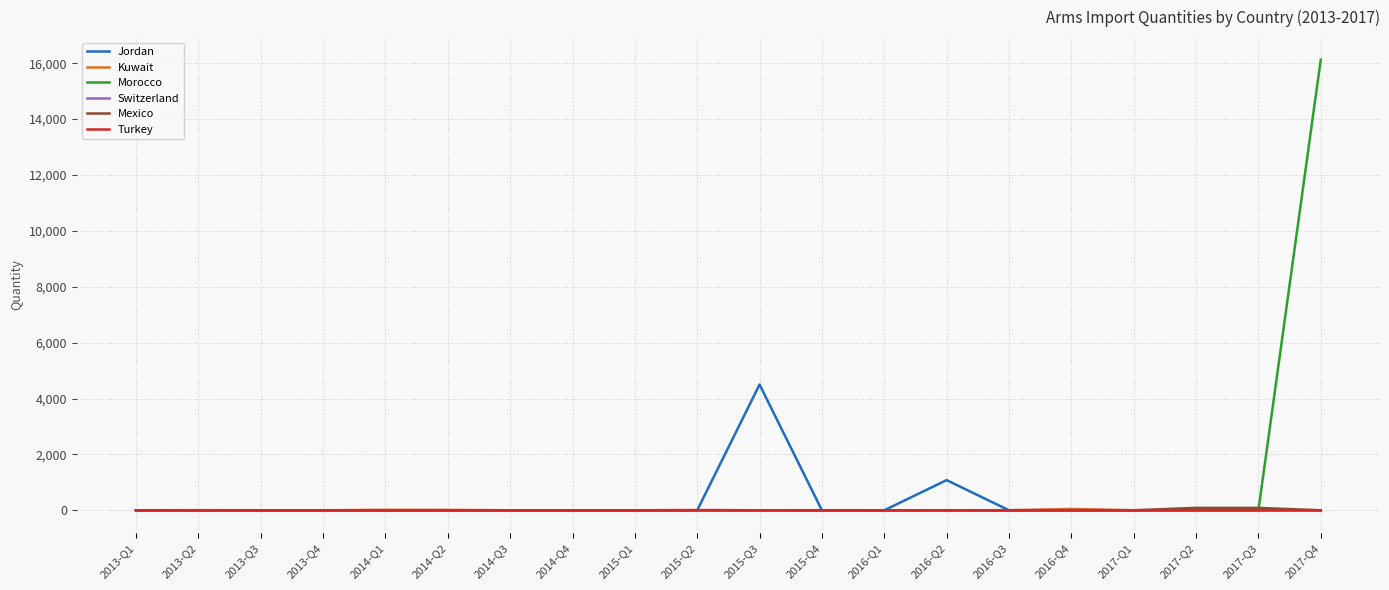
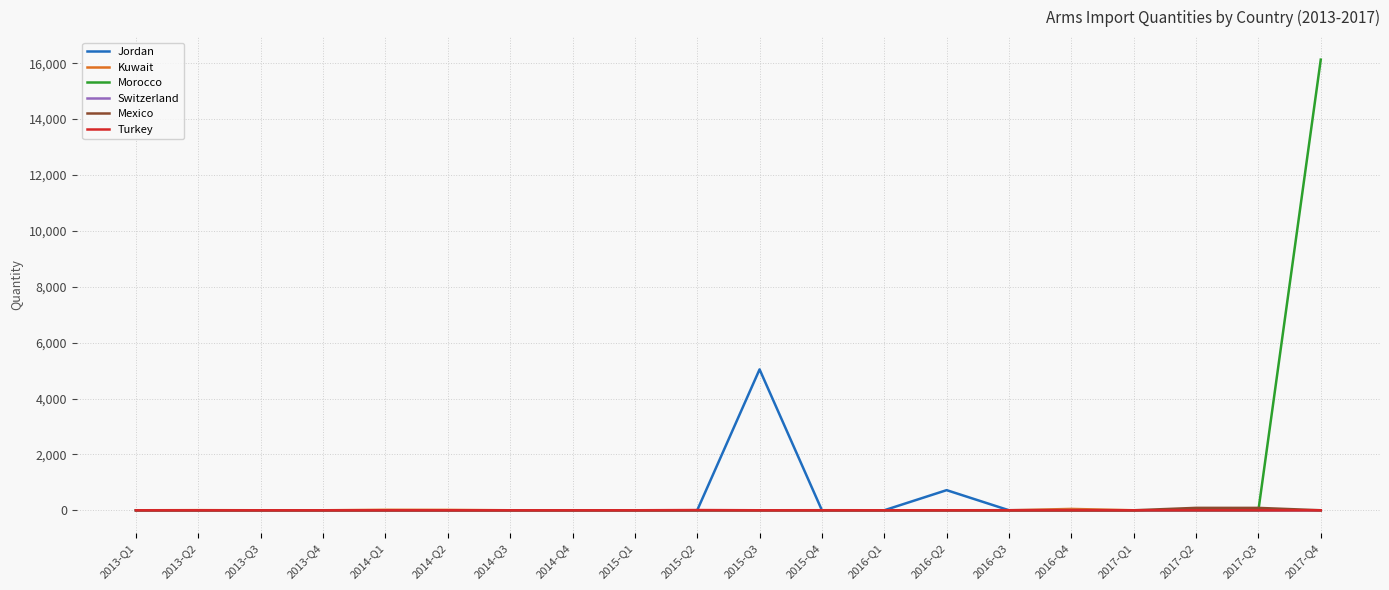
Jordan, 2015-Q3: 4,500 -> 5,000
Jordan, 2016-Q2: 1,100 -> 700
